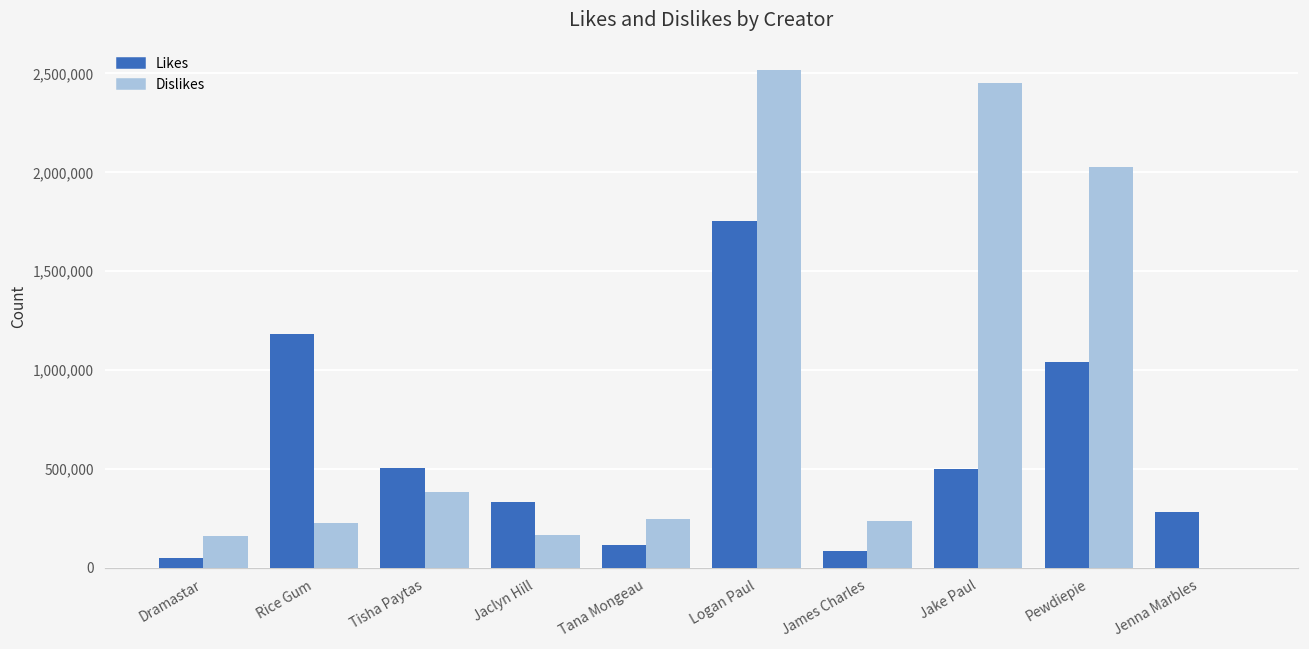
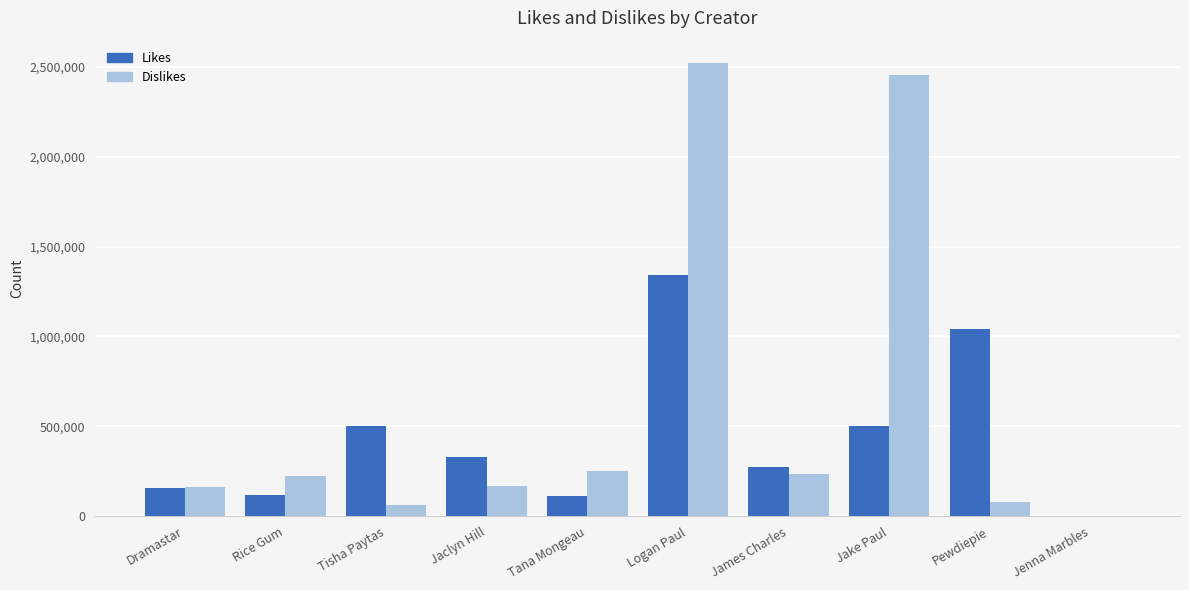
Likes, Dramastar: 50,000 -> 160,000
Likes, Rice Gum: 1,180,000 -> 120,000
Dislikes, Tisha Paytas: 390,000 -> 70,000
Likes, Logan Paul: 1,750,000 -> 1,340,000
Likes, James Charles: 80,000 -> 270,000
Dislikes, Pewdiepie: 2,030,000 -> 80,000
Likes, Jenna Marbles: 280,000 -> 0
